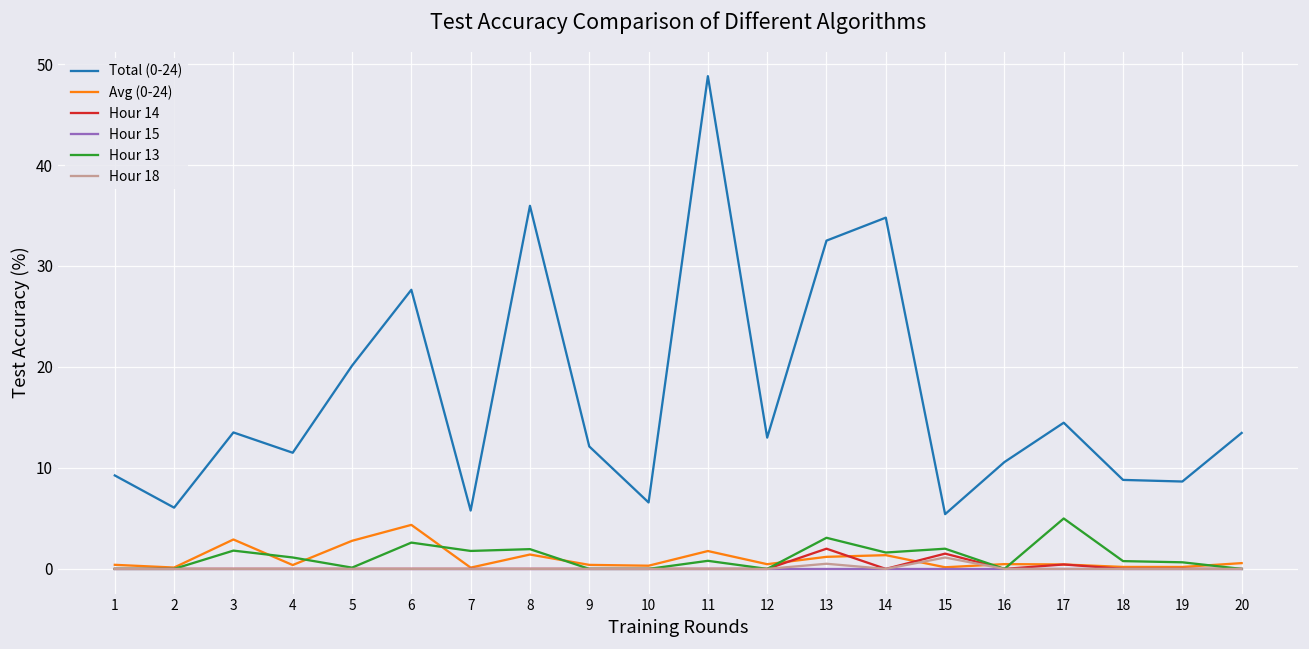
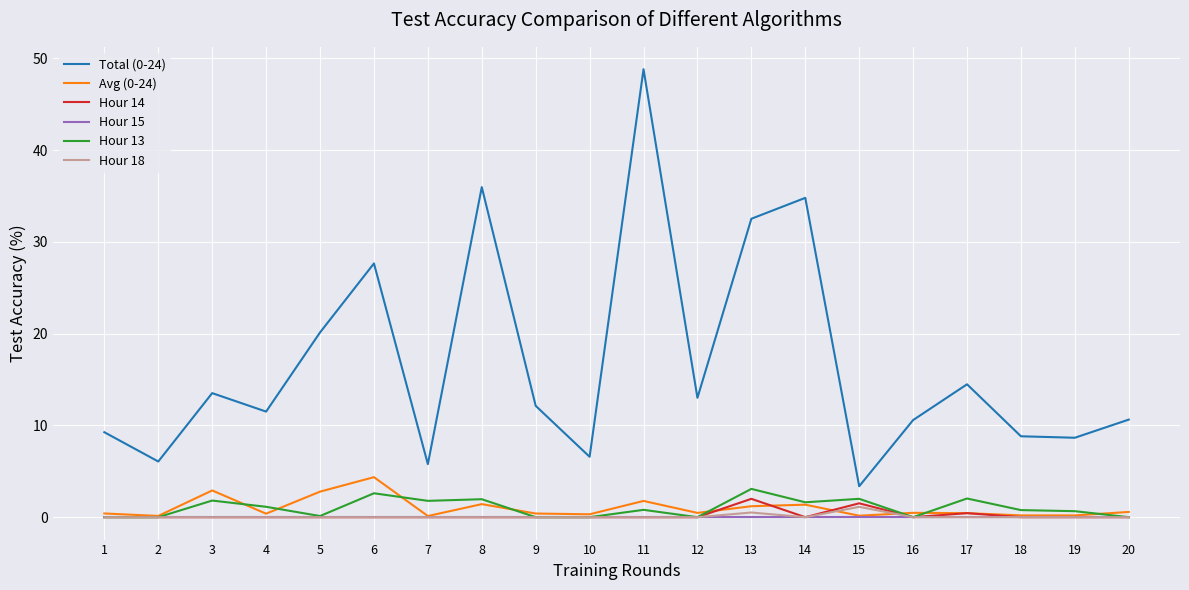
Total (0-24), 15: 5 -> 3
Hour 13, 17: 5 -> 2
Total (0-24), 20: 13 -> 11
